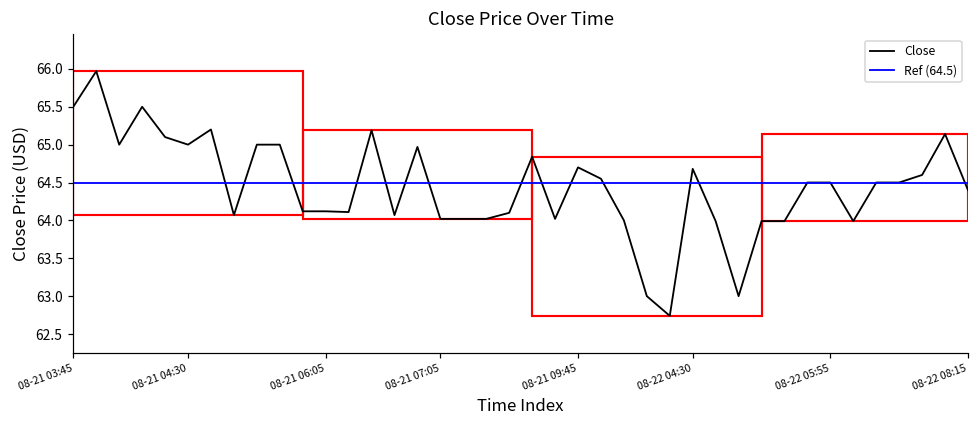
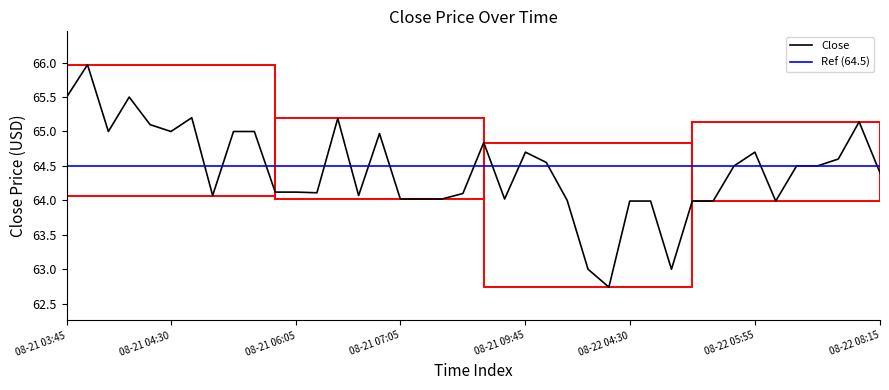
08-22 04:30: 64.7 -> 64.0
08-22 05:55: 64.5 -> 64.7
